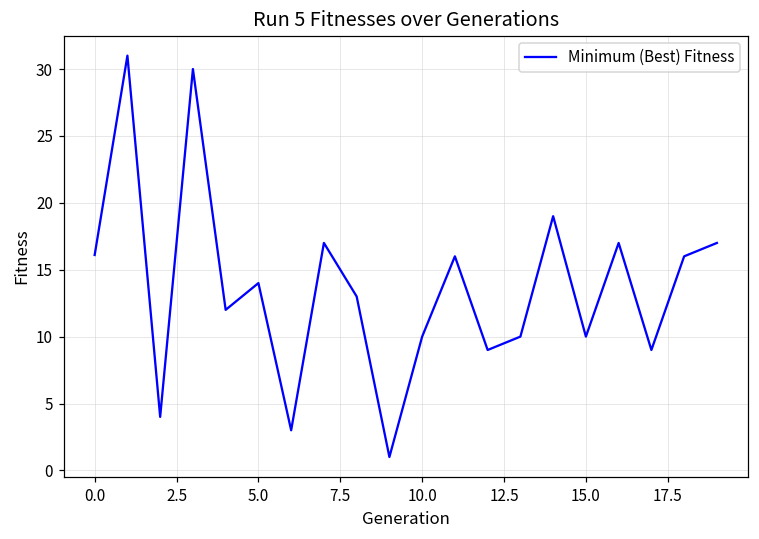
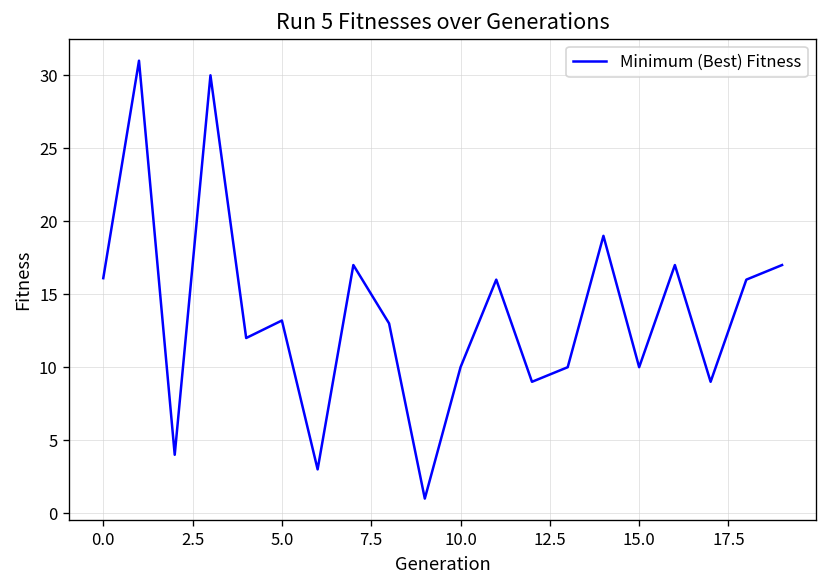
5.0: 14.0 -> 13.2
